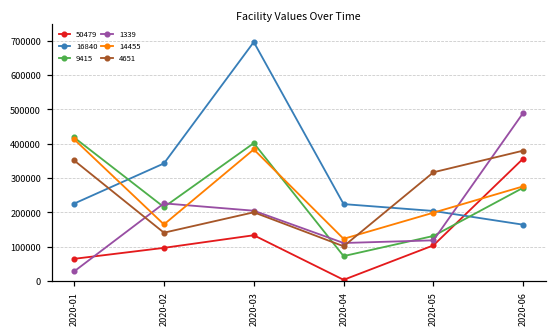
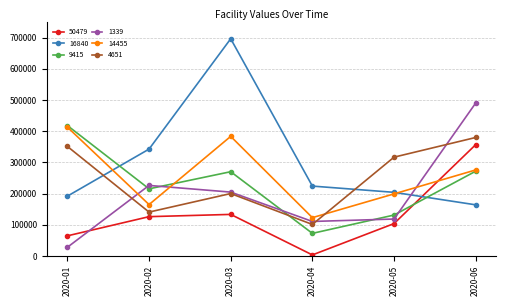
16840, 2020-01: 230000 -> 190000
50479, 2020-02: 100000 -> 130000
9415, 2020-03: 400000 -> 270000
